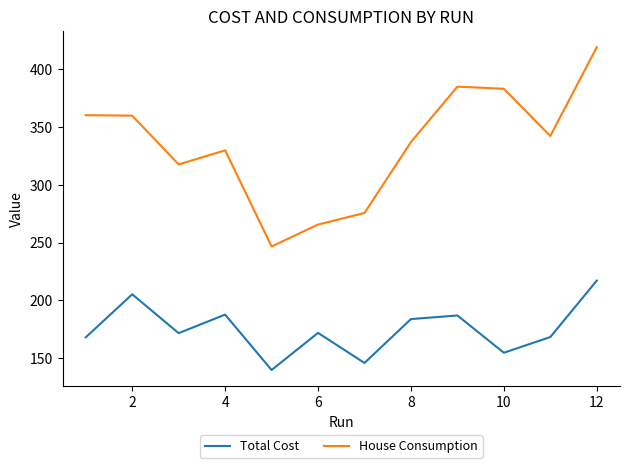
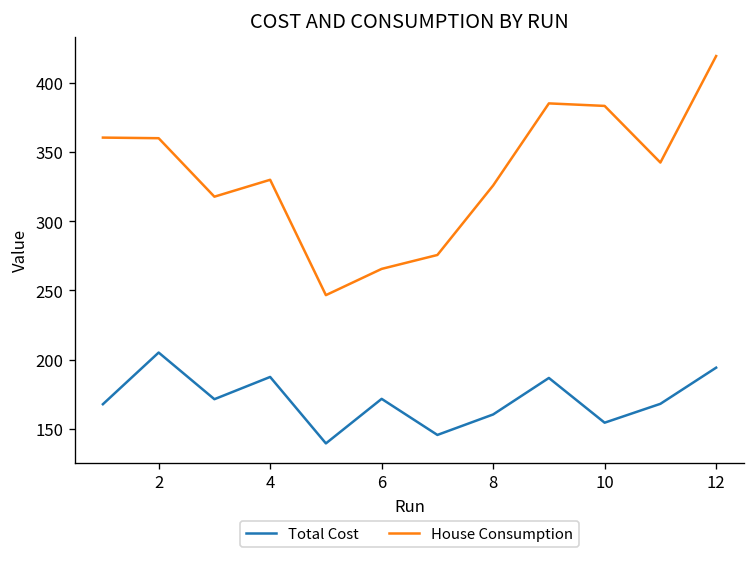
Total Cost, 8: 184 -> 161
House Consumption, 8: 337 -> 326
Total Cost, 12: 217 -> 194
